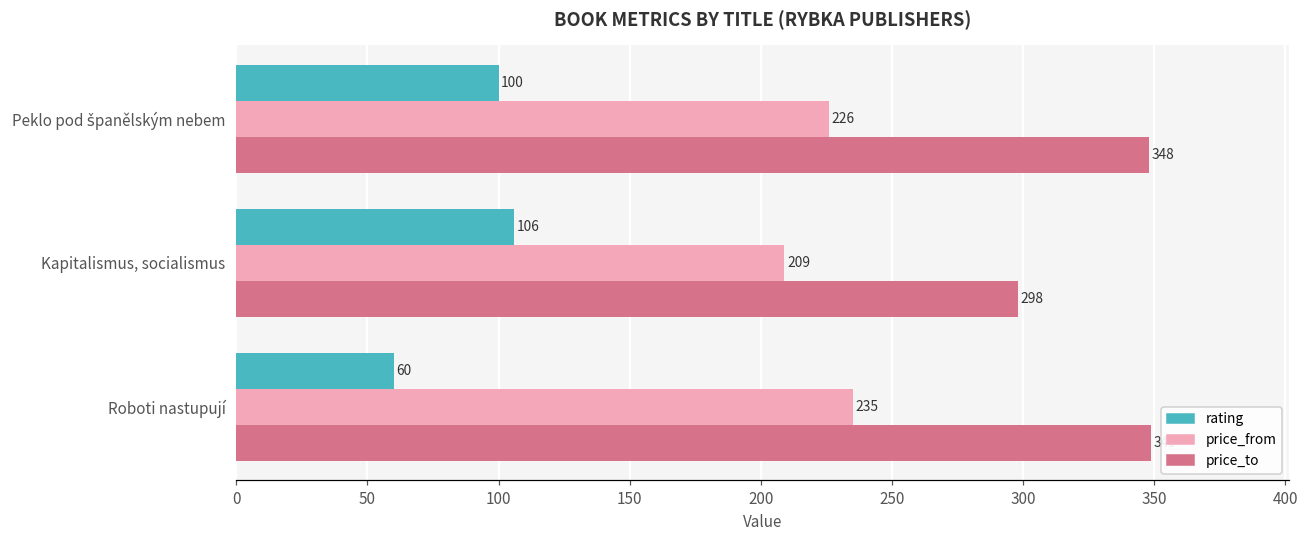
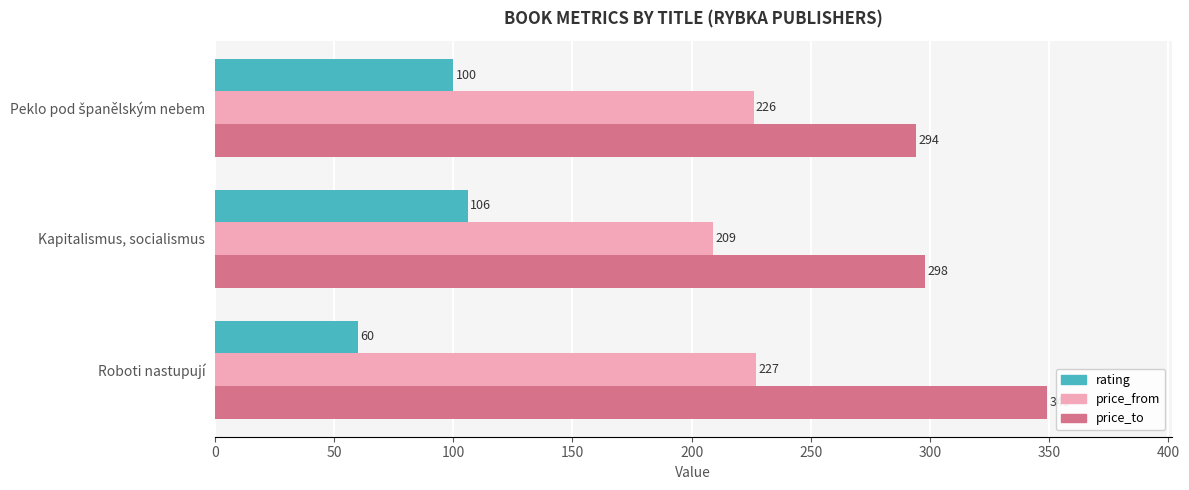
price_to, Peklo pod španělským nebem: 348 -> 294
price_from, Roboti nastupují: 235 -> 227
